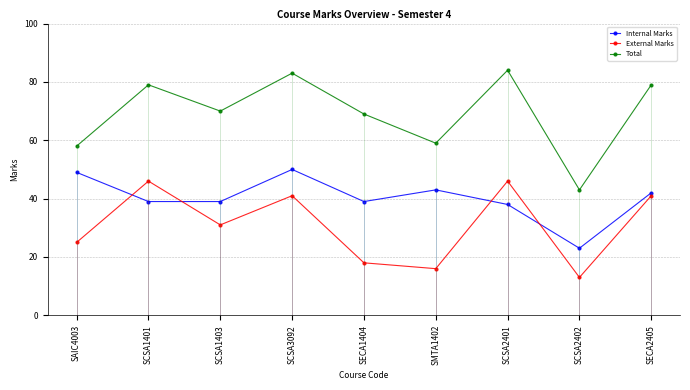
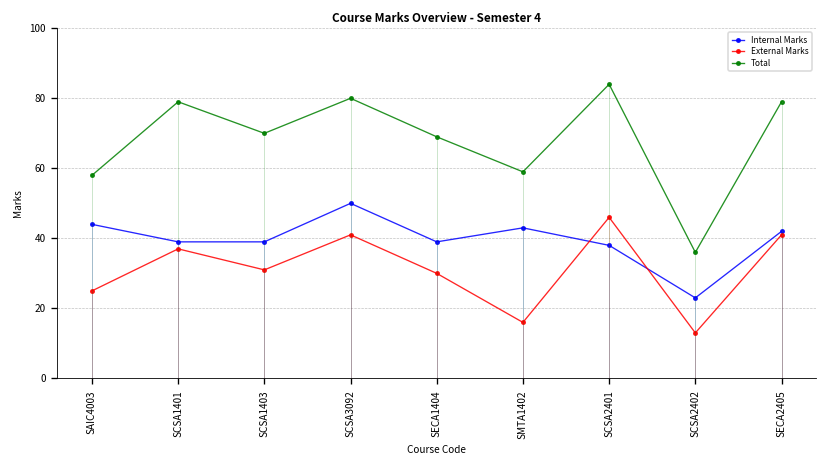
Internal Marks, SAIC4003: 49 -> 44
External Marks, SCSA1401: 46 -> 37
Total, SCSA3092: 83 -> 80
External Marks, SECA1404: 18 -> 30
Total, SCSA2402: 43 -> 36
